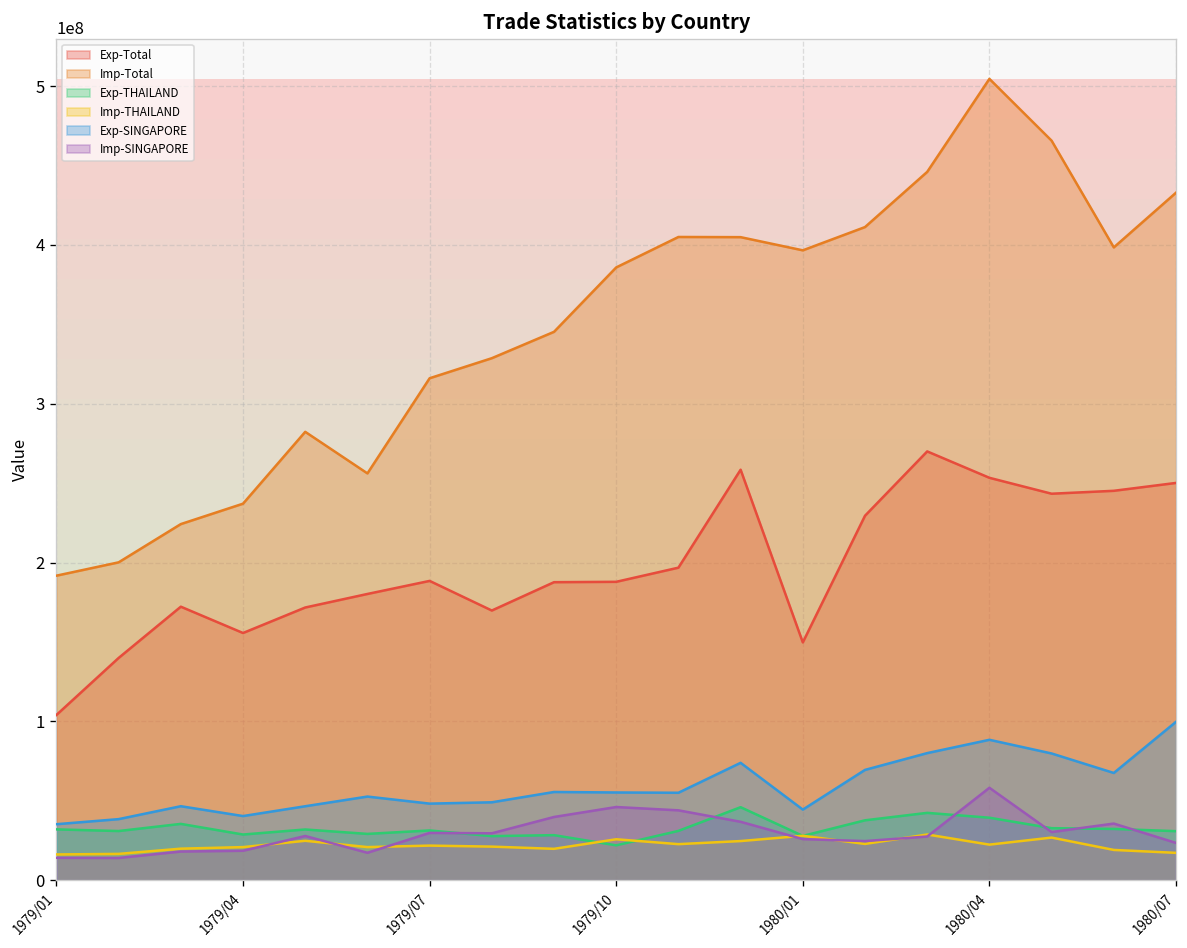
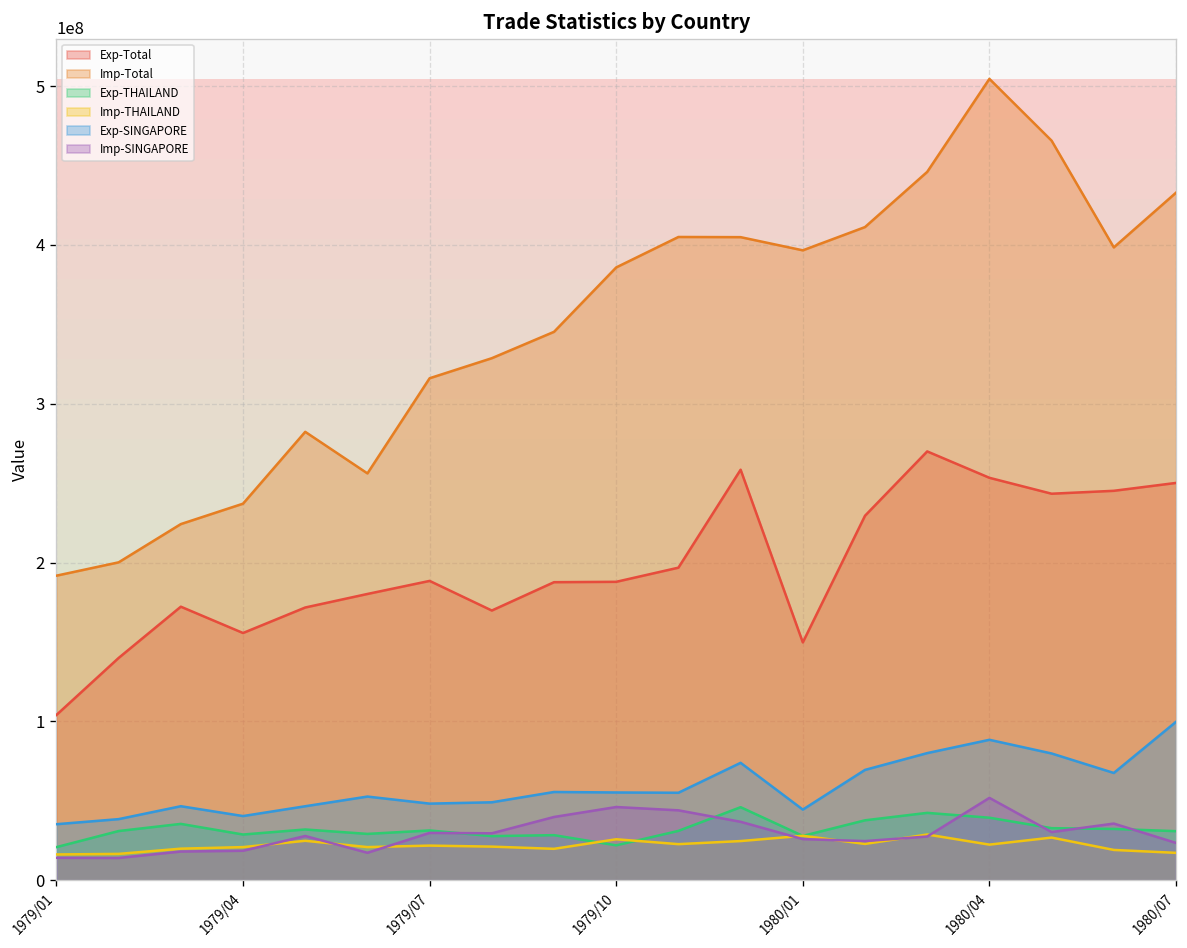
Exp-THAILAND, 1979/01: 32000000 -> 21000000
Imp-SINGAPORE, 1980/04: 58000000 -> 52000000
